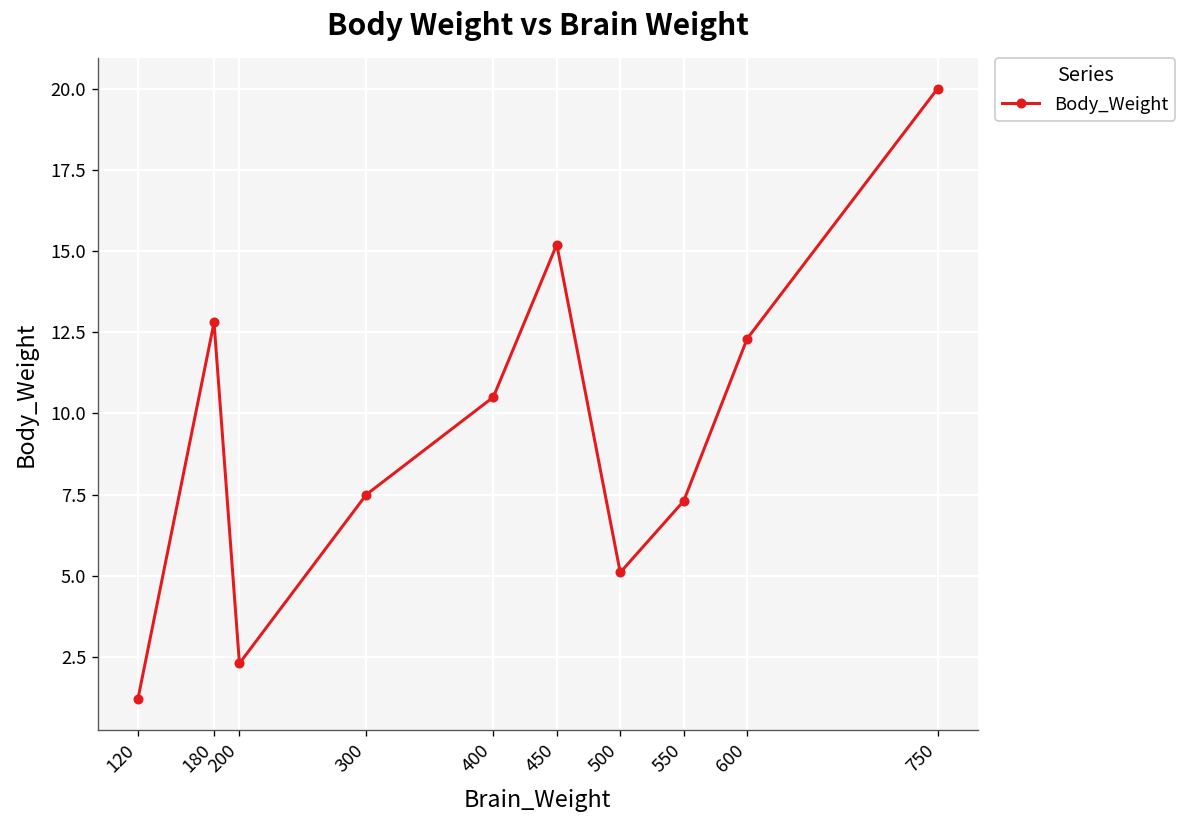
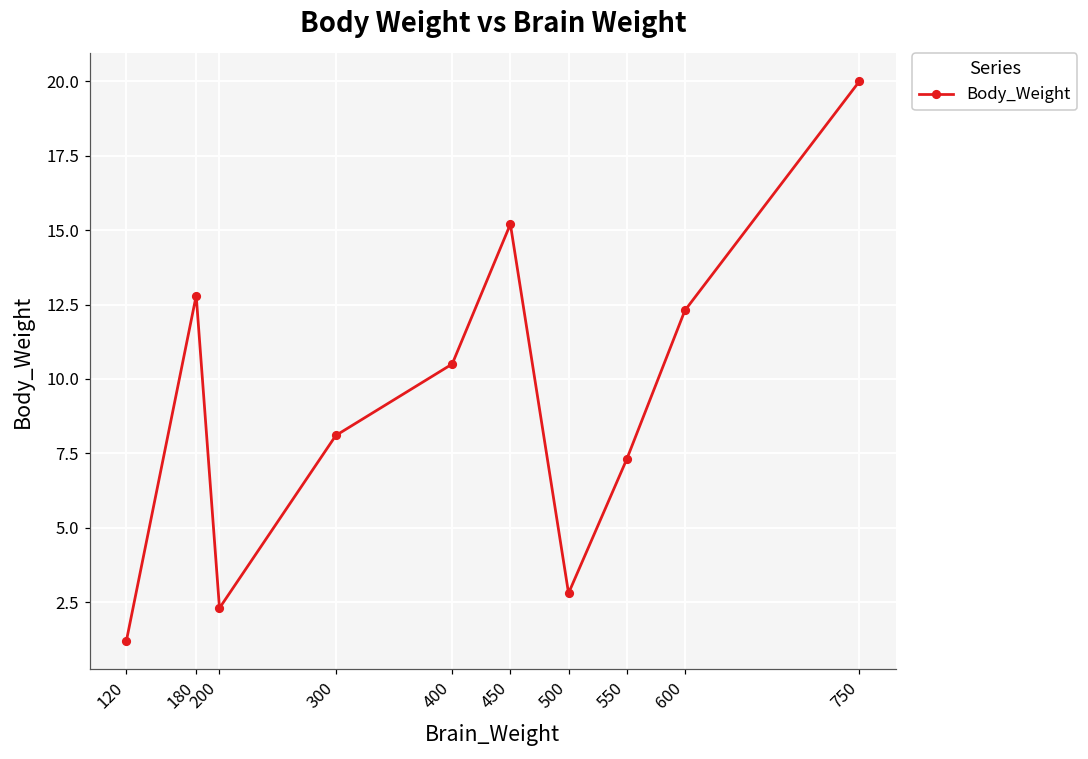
300: 7.5 -> 8.1
500: 5.1 -> 2.8
